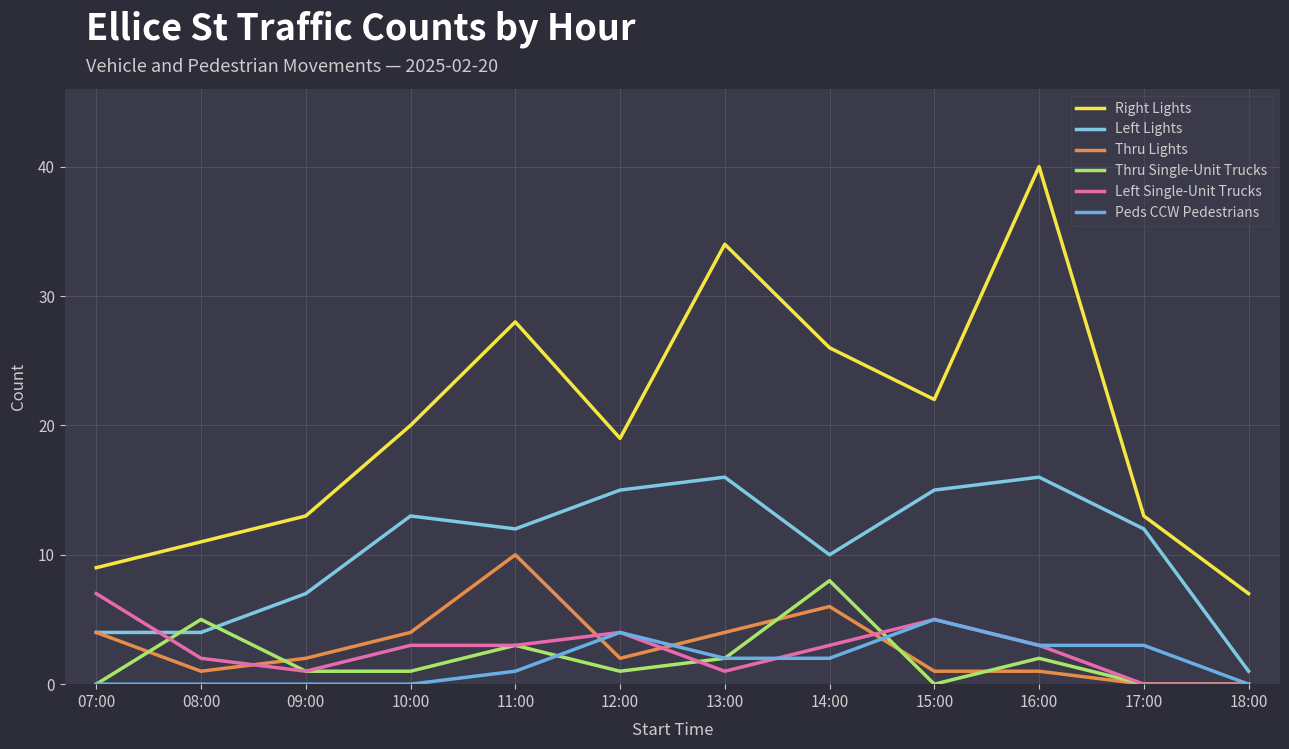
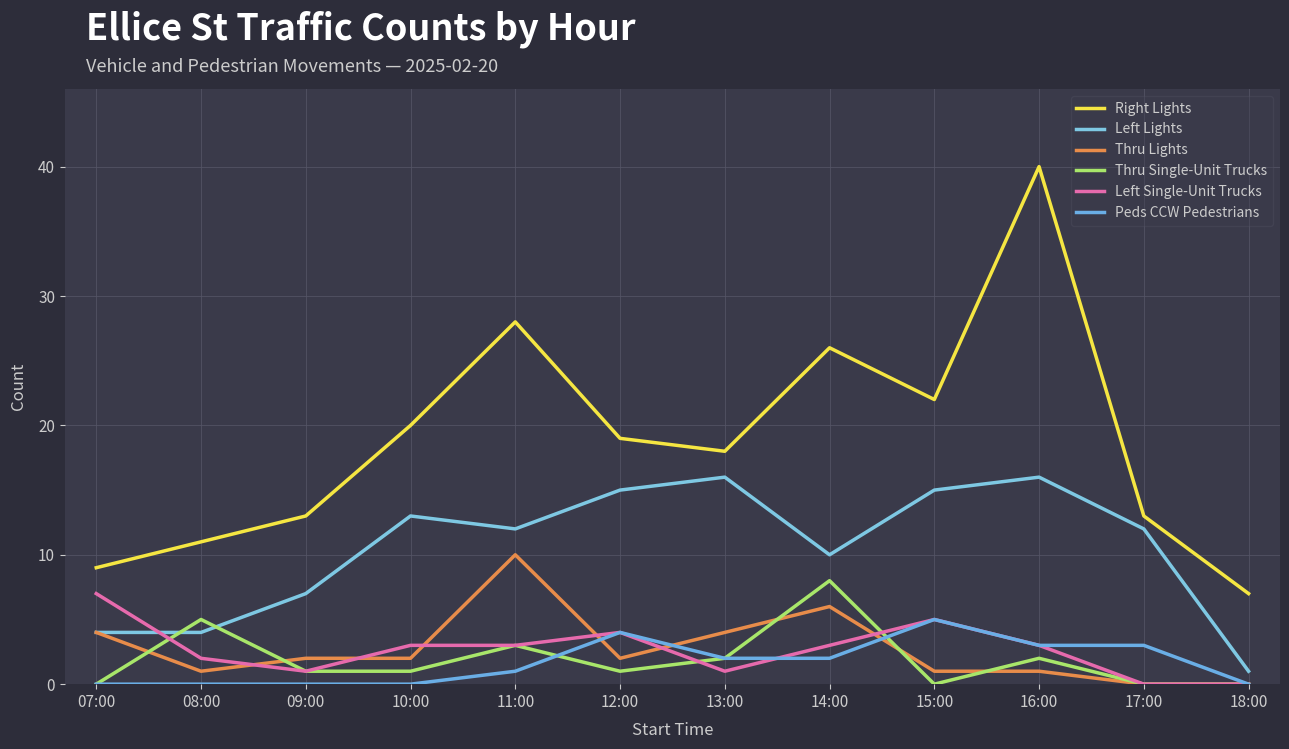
Thru Lights, 10:00: 4 -> 2
Right Lights, 13:00: 34 -> 18
